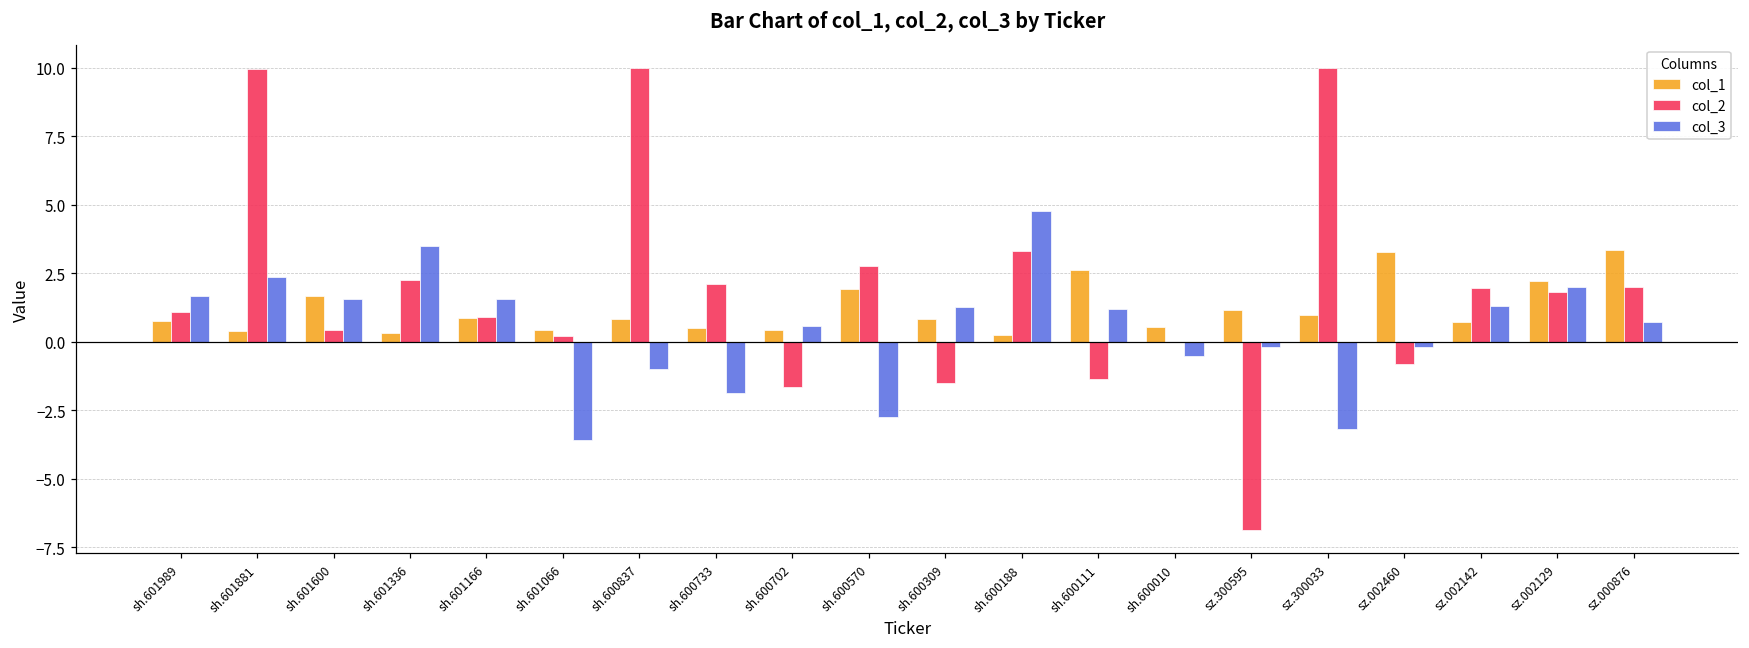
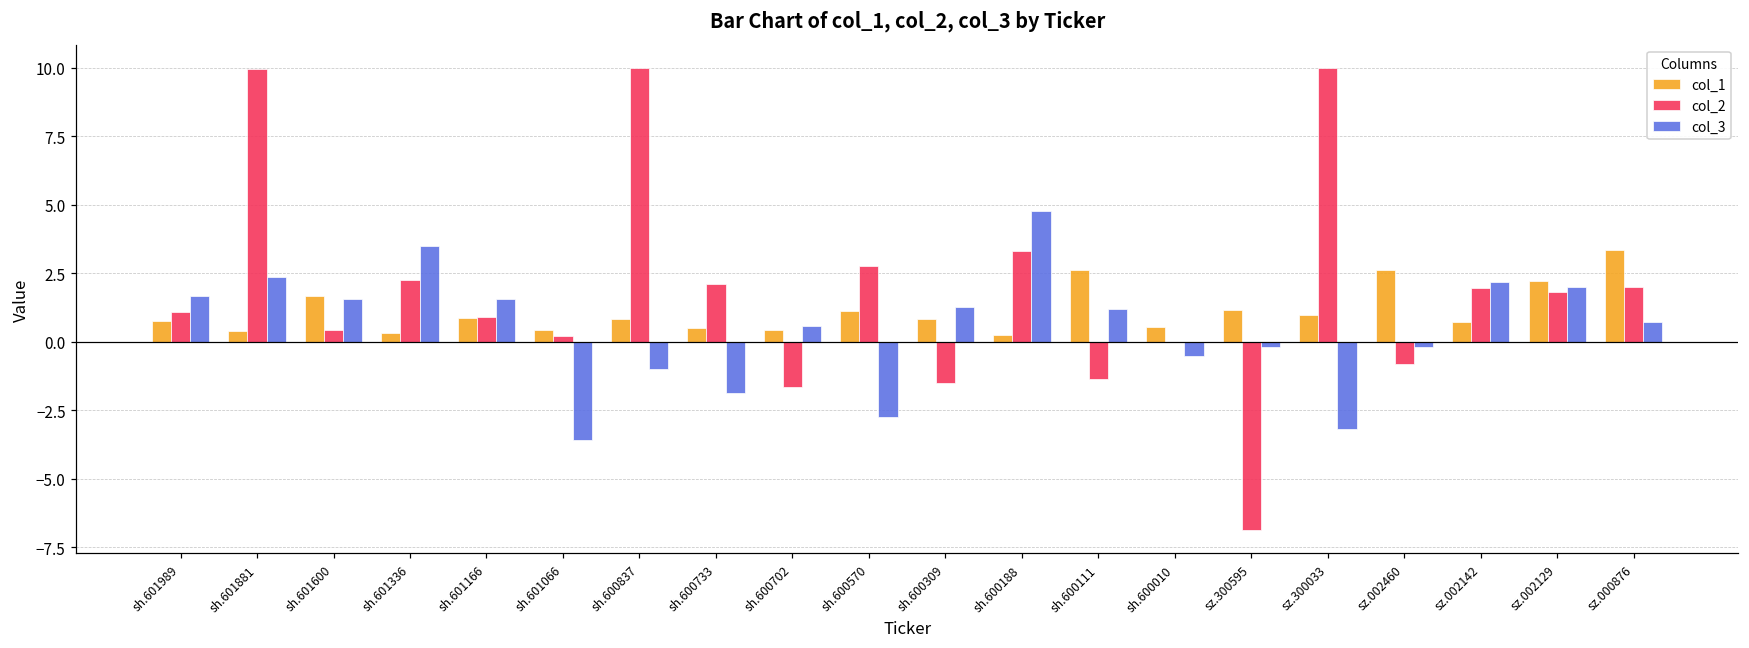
col_1, sh.600570: 1.9 -> 1.1
col_1, sz.002460: 3.3 -> 2.6
col_3, sz.002142: 1.3 -> 2.2
